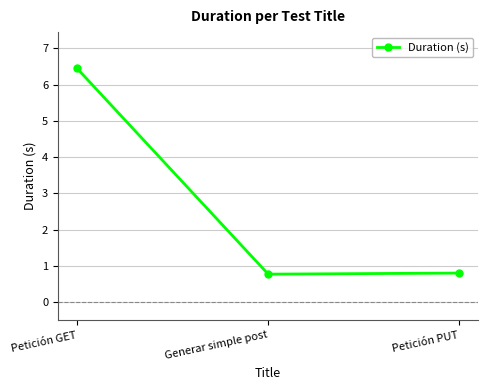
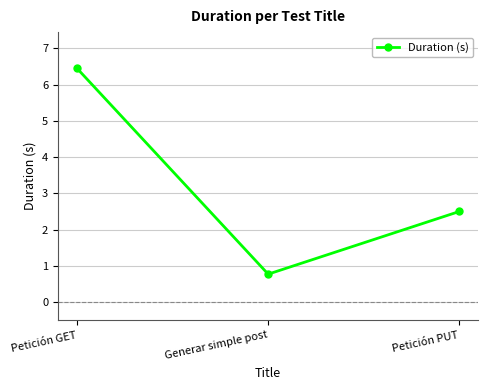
Petición PUT: 0.8 -> 2.5
